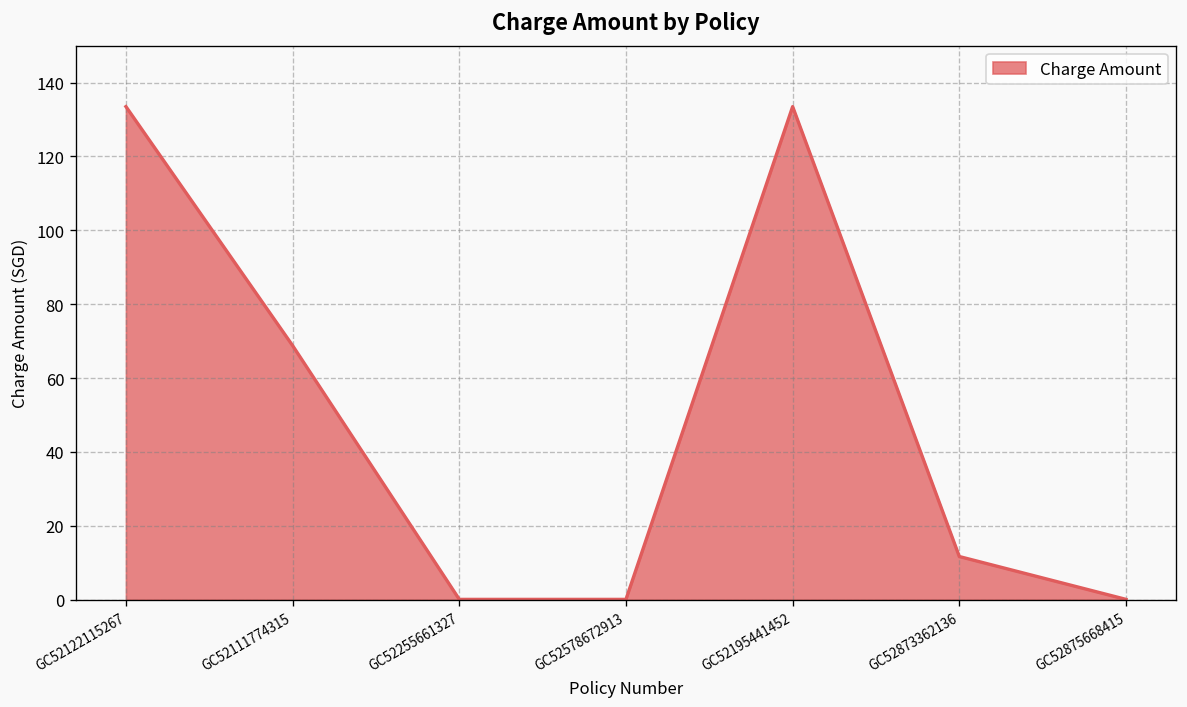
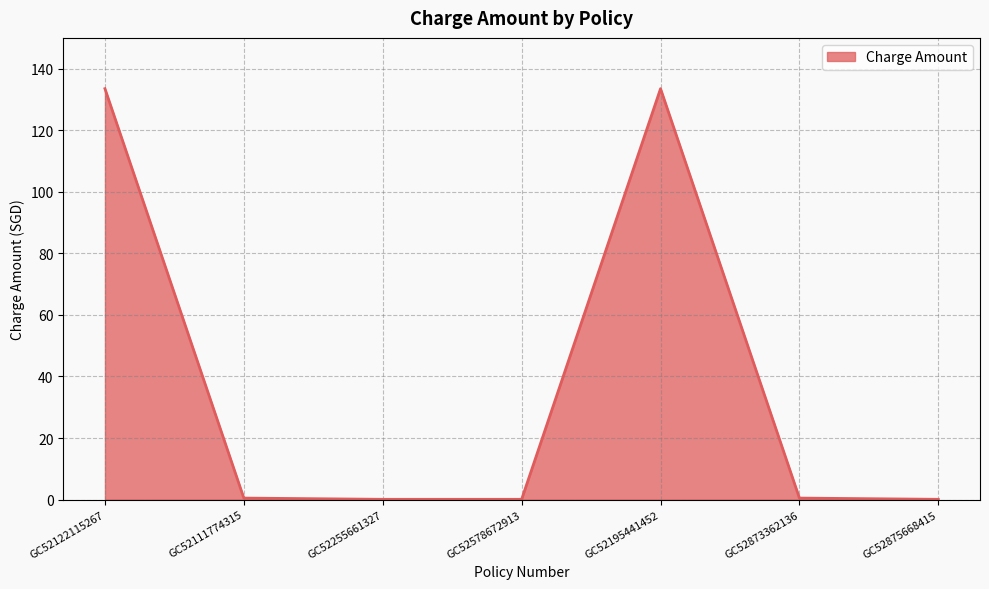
GC52111774315: 69 -> 1
GC52873362136: 12 -> 1
